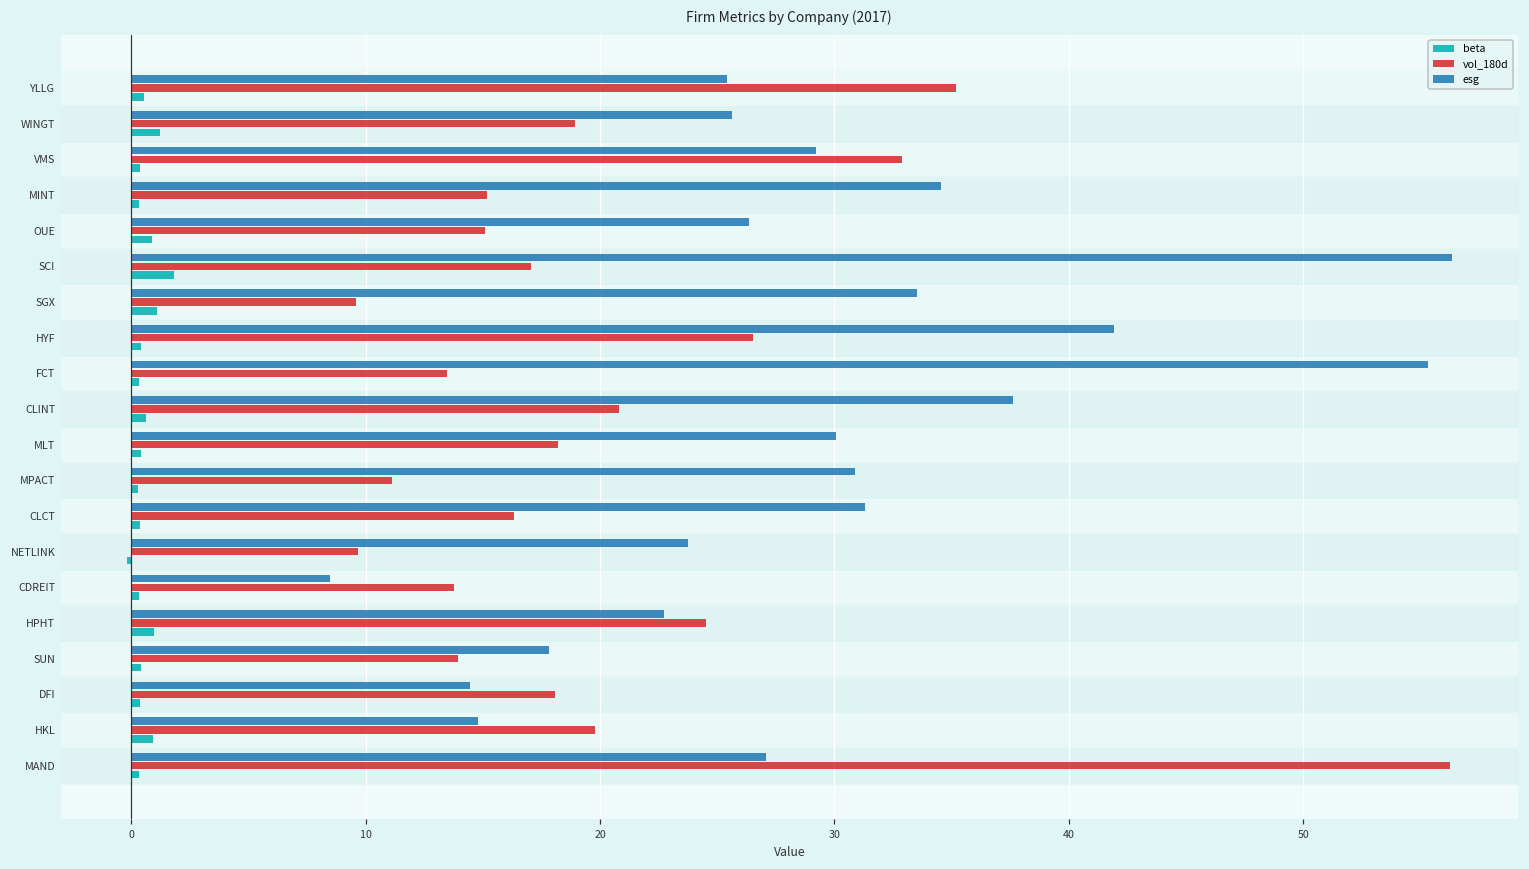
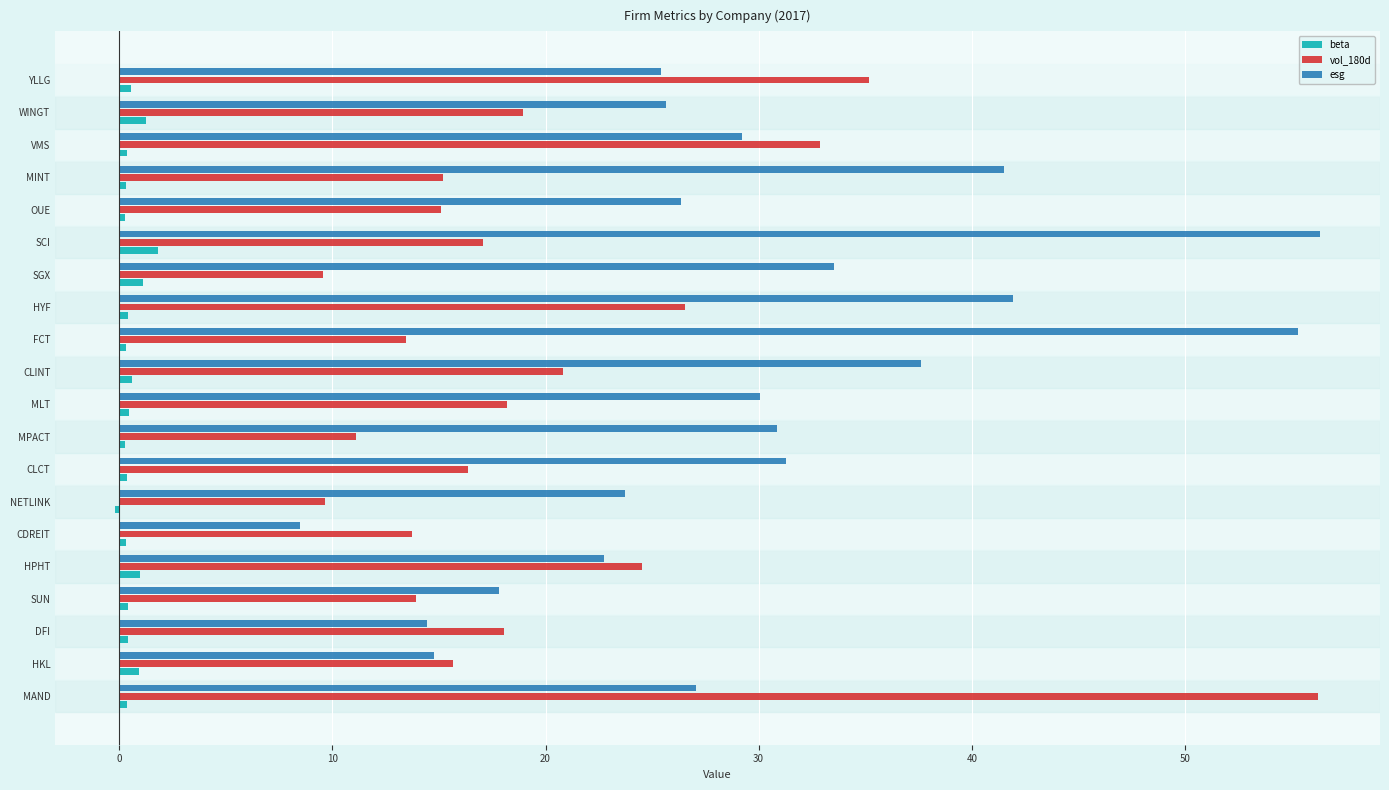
esg, MINT: 34.6 -> 41.5
beta, OUE: 0.9 -> 0.3
vol_180d, HKL: 19.8 -> 15.6
